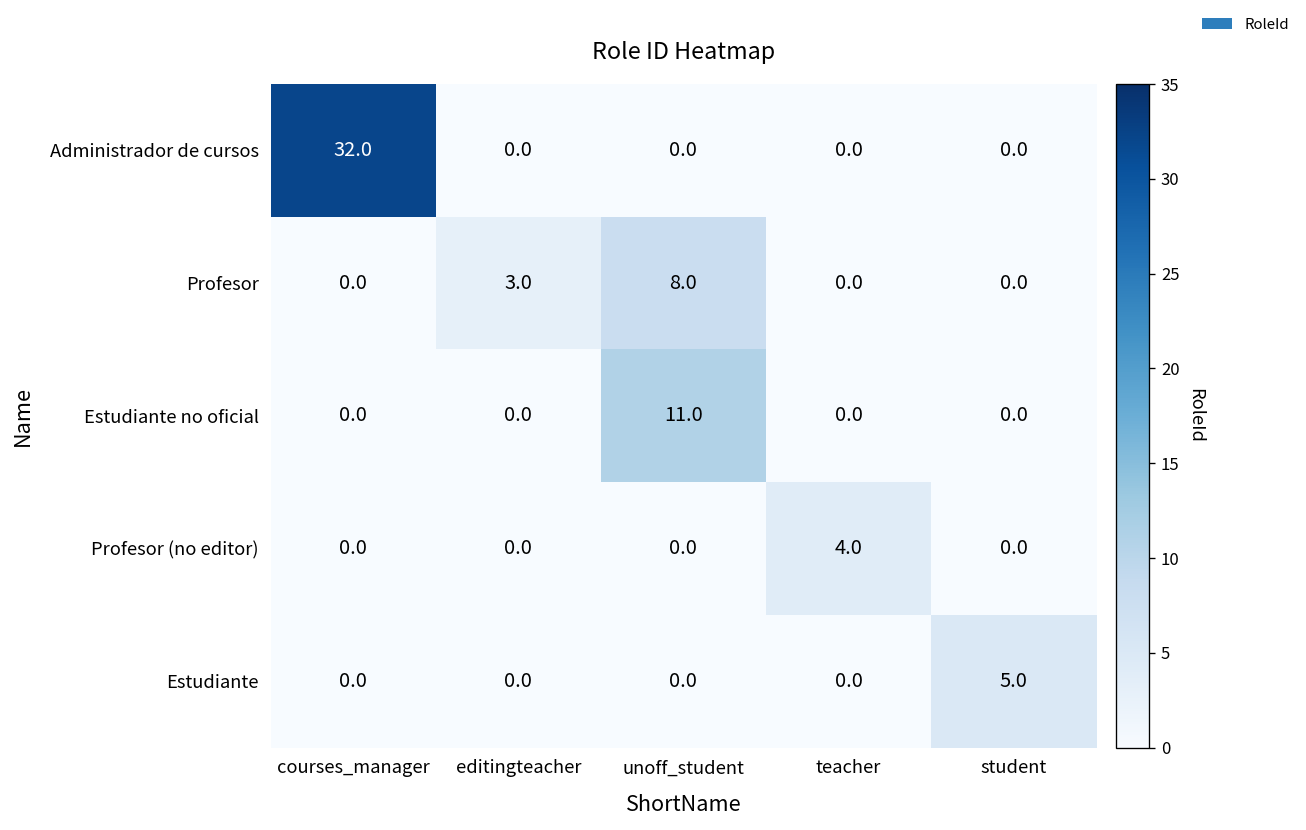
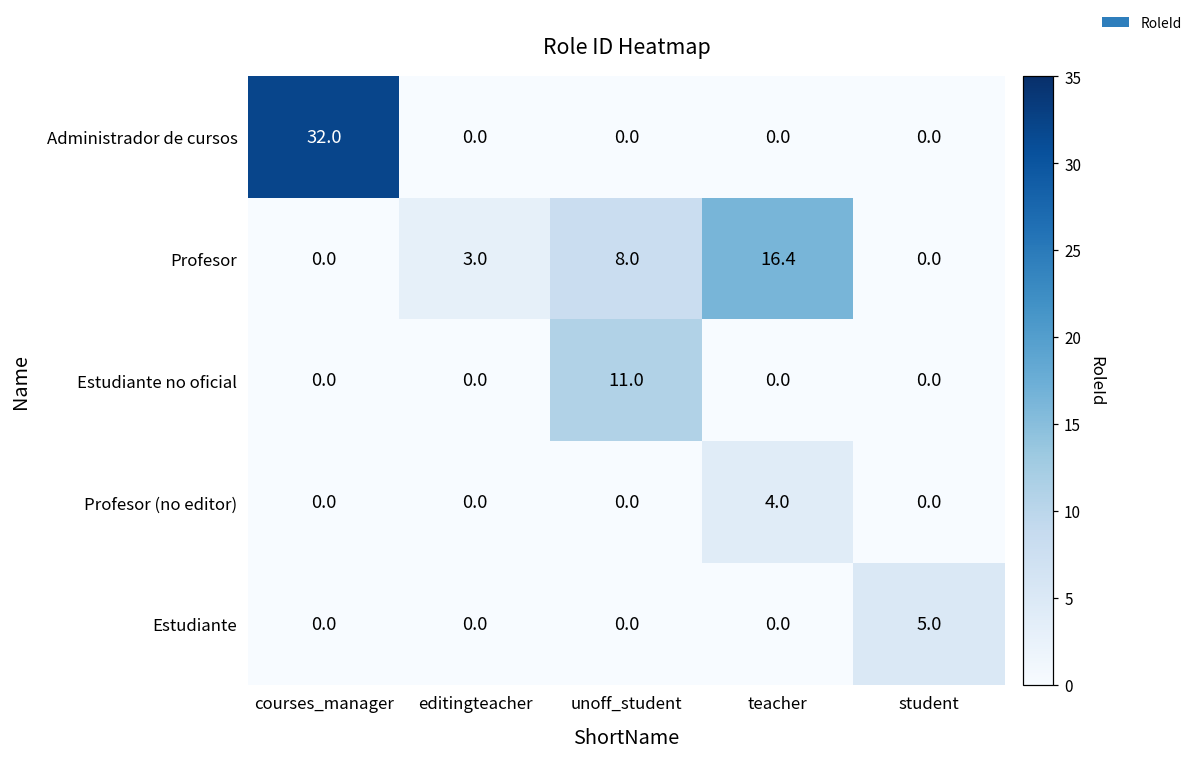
Profesor, teacher: 0.0 -> 16.4
